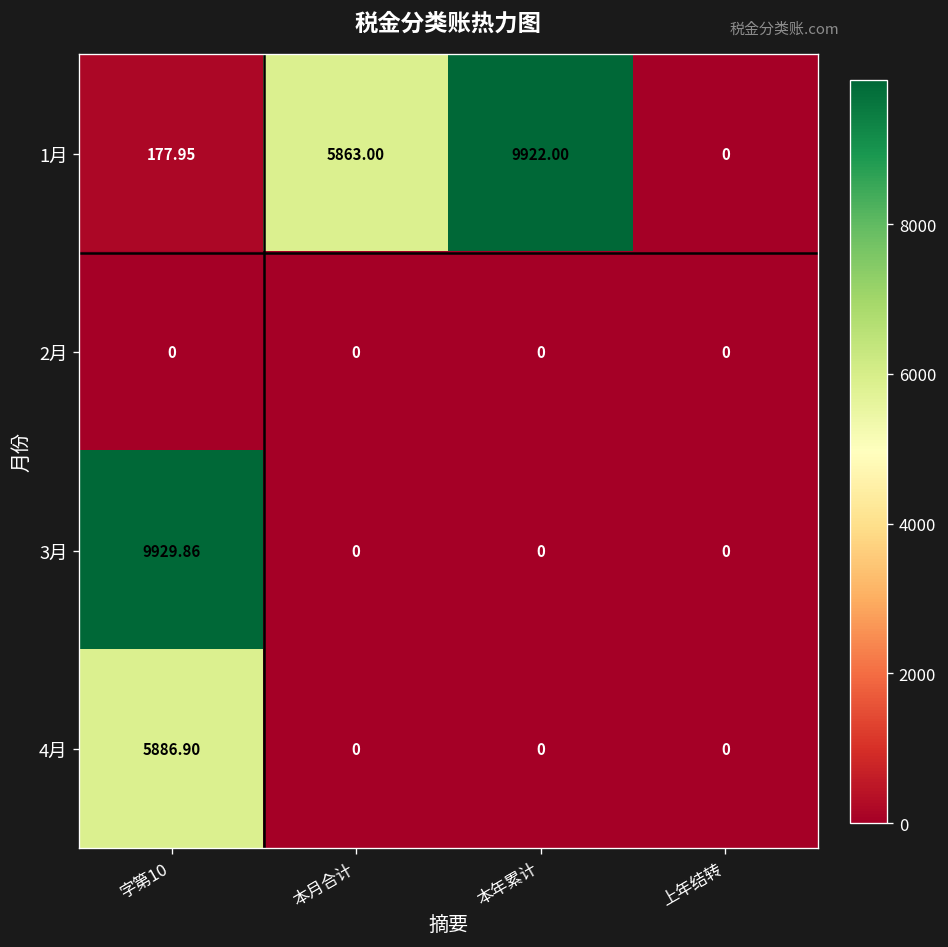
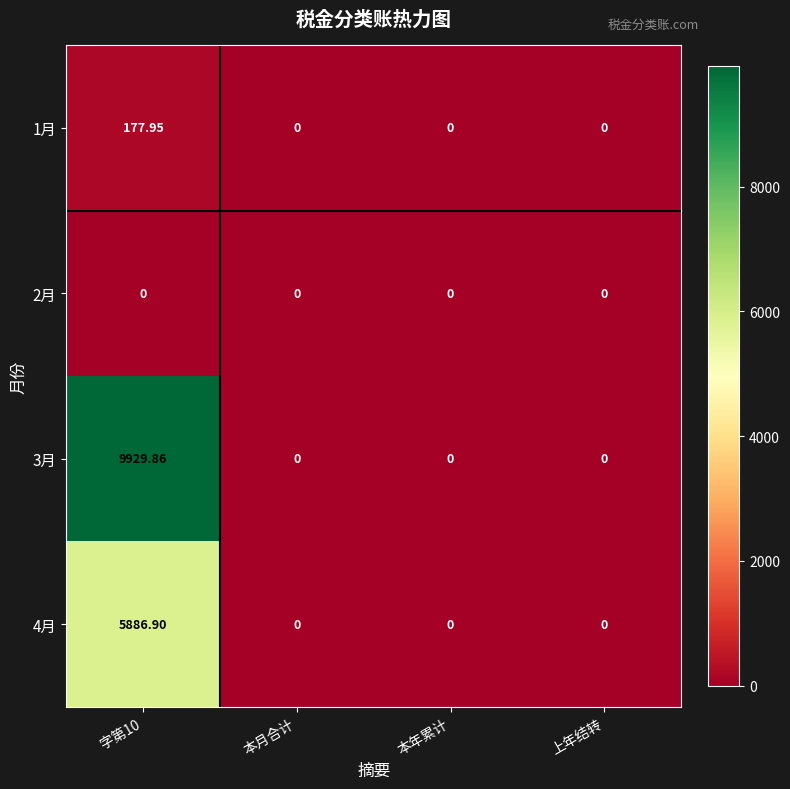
1月, 本月合计: 5863.00 -> 0
1月, 本年累计: 9922.00 -> 0
